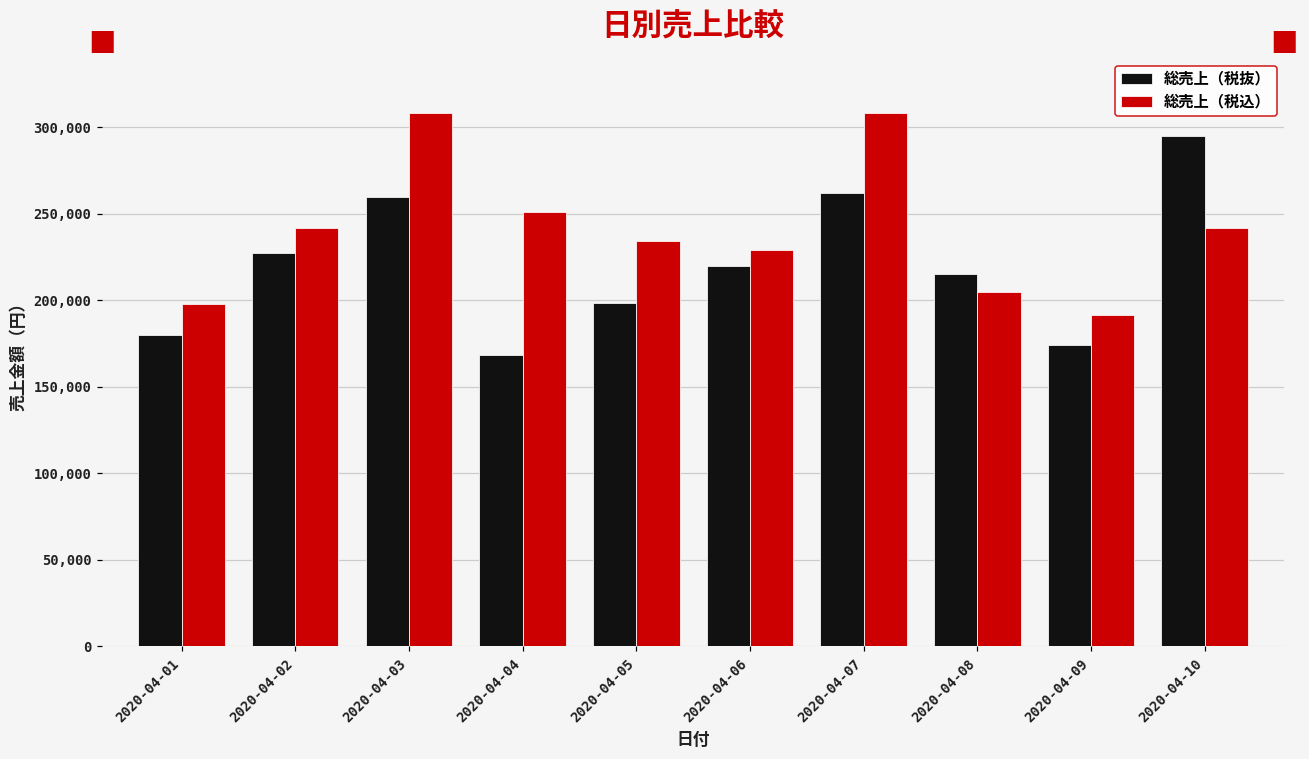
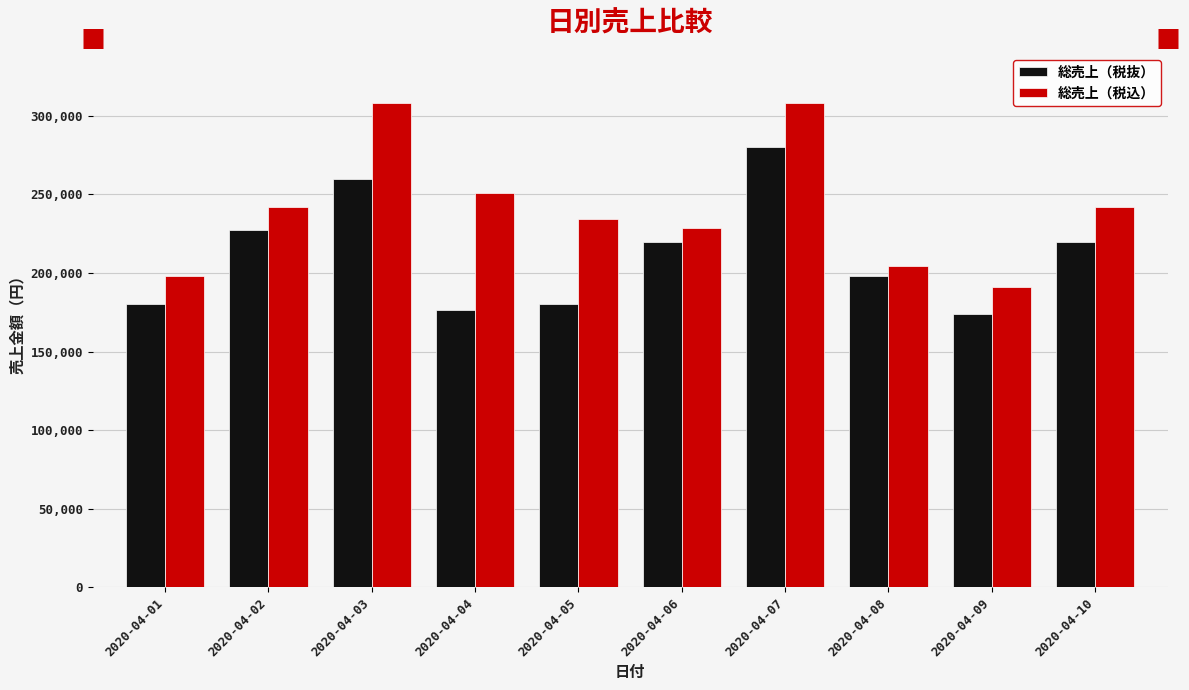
総売上（税抜）, 2020-04-04: 168,000 -> 177,000
総売上（税抜）, 2020-04-05: 199,000 -> 180,000
総売上（税抜）, 2020-04-07: 262,000 -> 280,000
総売上（税抜）, 2020-04-08: 215,000 -> 198,000
総売上（税抜）, 2020-04-10: 295,000 -> 220,000
